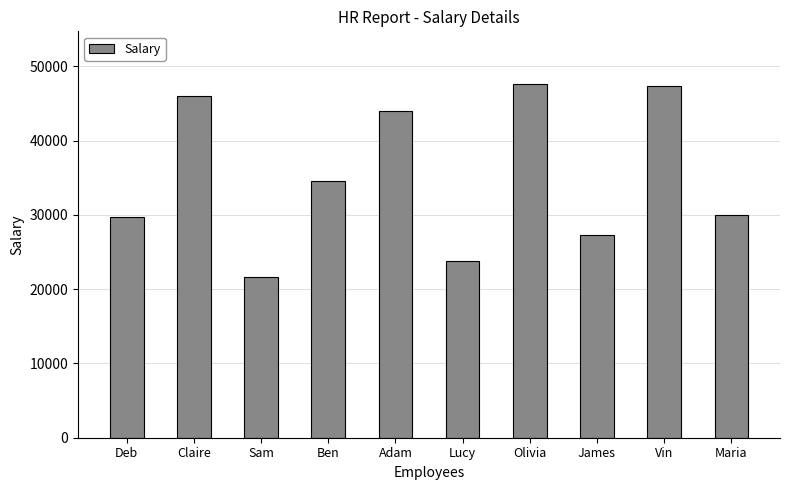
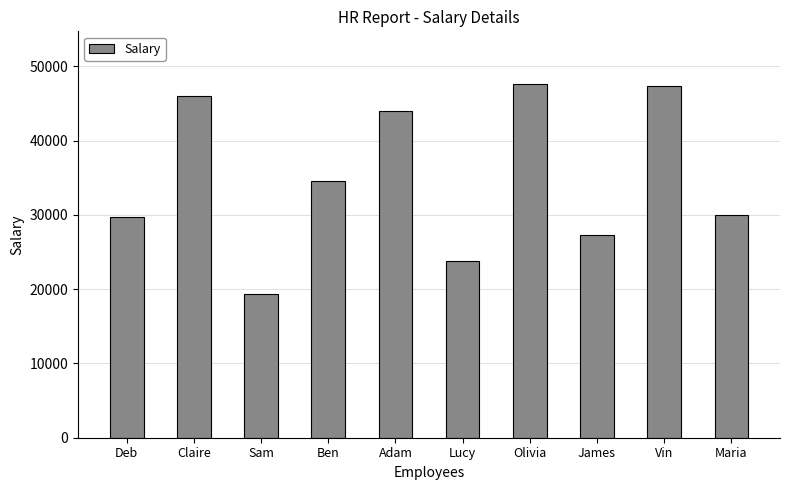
Sam: 22000 -> 19000
